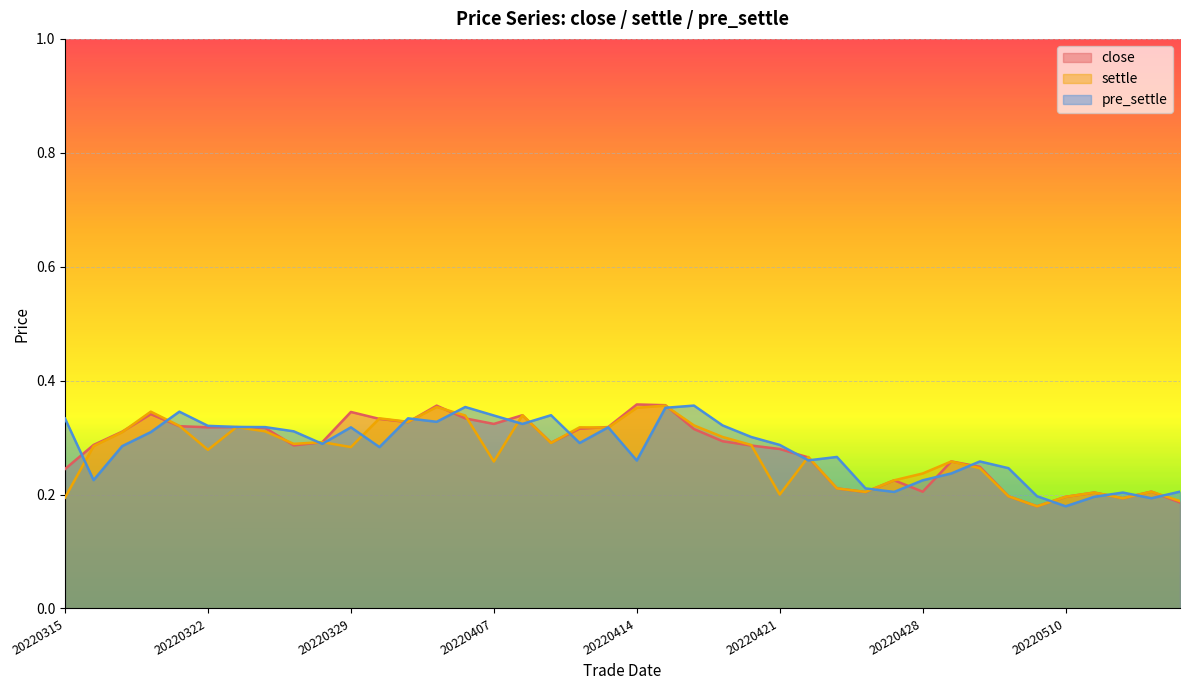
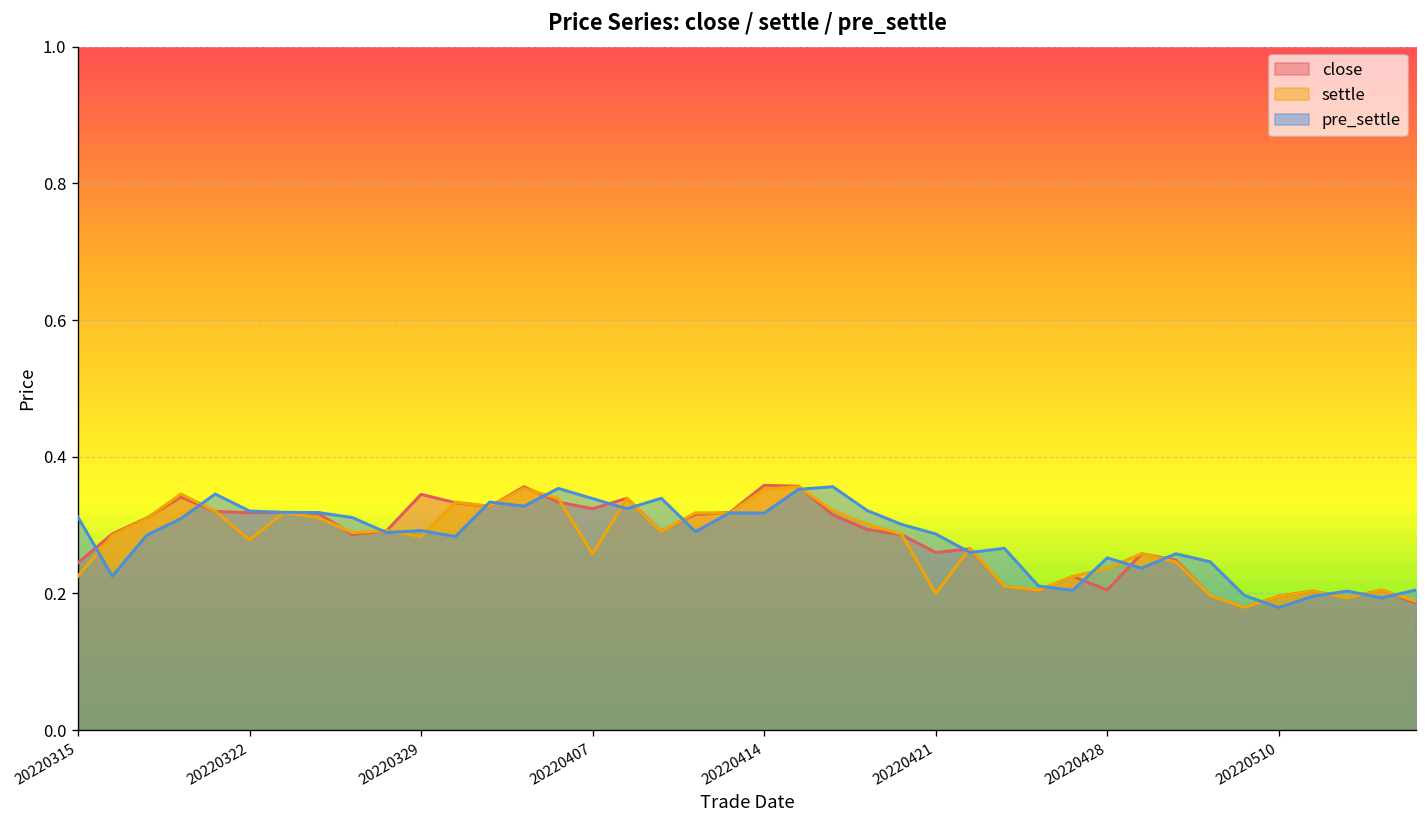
settle, 20220315: 0.19 -> 0.23
pre_settle, 20220315: 0.33 -> 0.31
pre_settle, 20220329: 0.32 -> 0.29
pre_settle, 20220414: 0.26 -> 0.32
close, 20220421: 0.28 -> 0.26
pre_settle, 20220428: 0.23 -> 0.25
